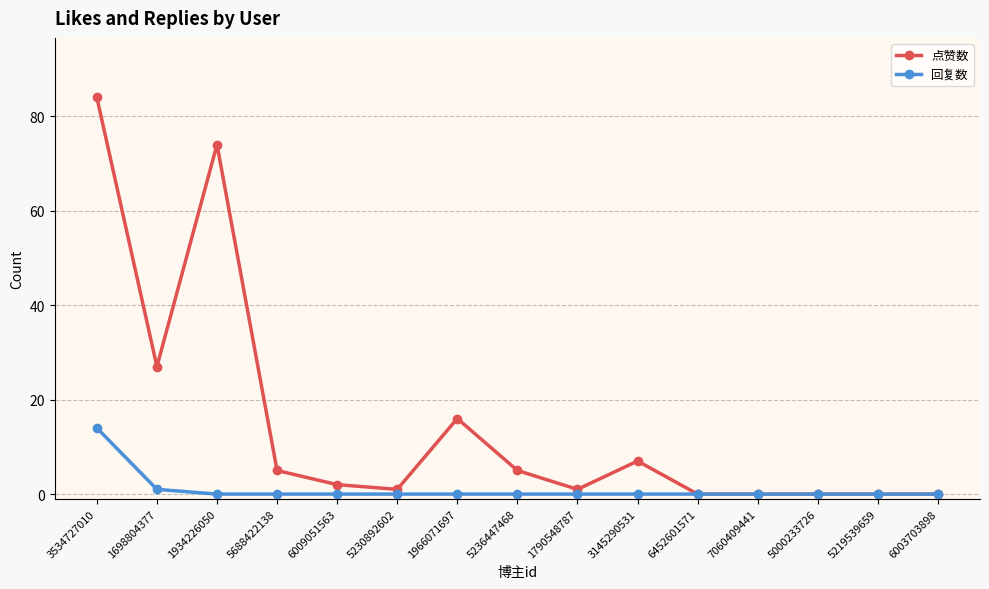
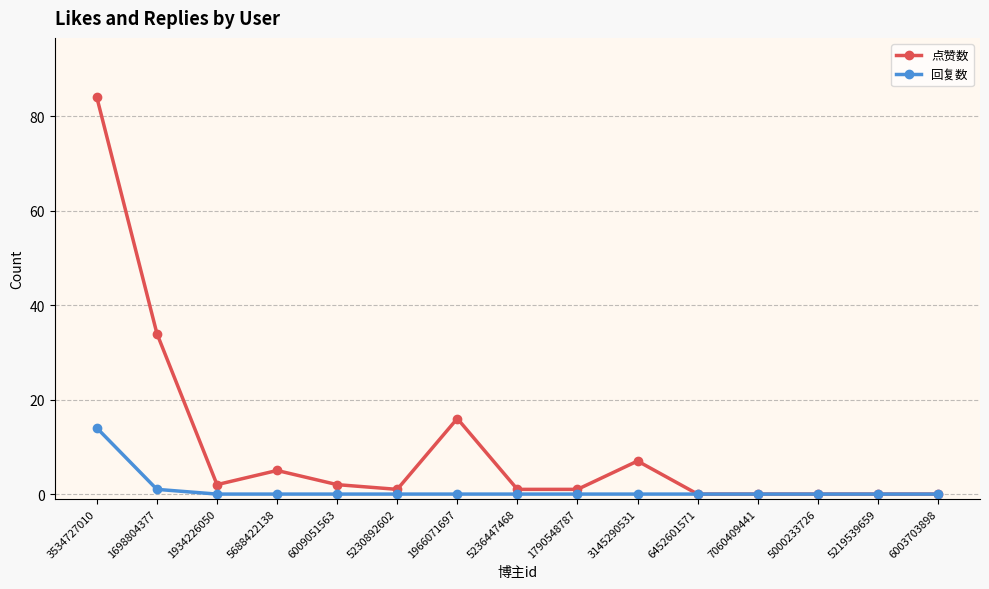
点赞数, 1698804377: 27 -> 34
点赞数, 1934226050: 74 -> 2
点赞数, 5236447468: 5 -> 1
